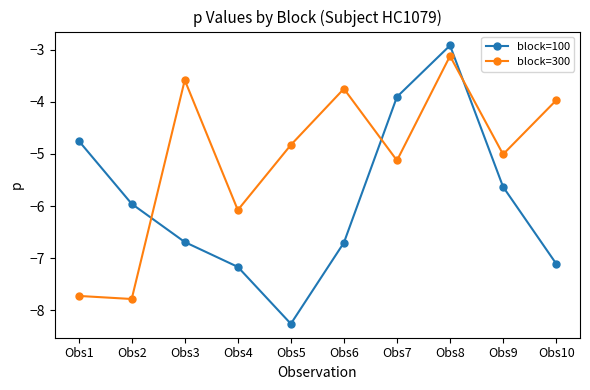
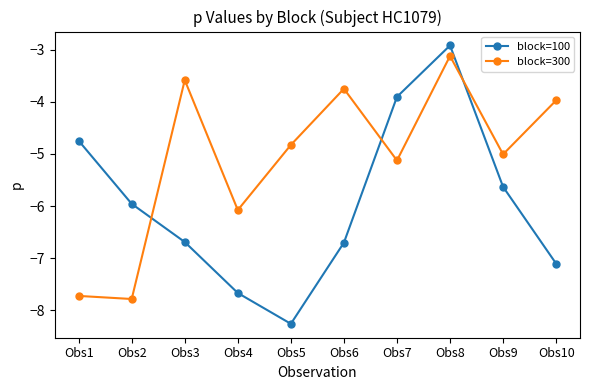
block=100, Obs4: -7.2 -> -7.7
